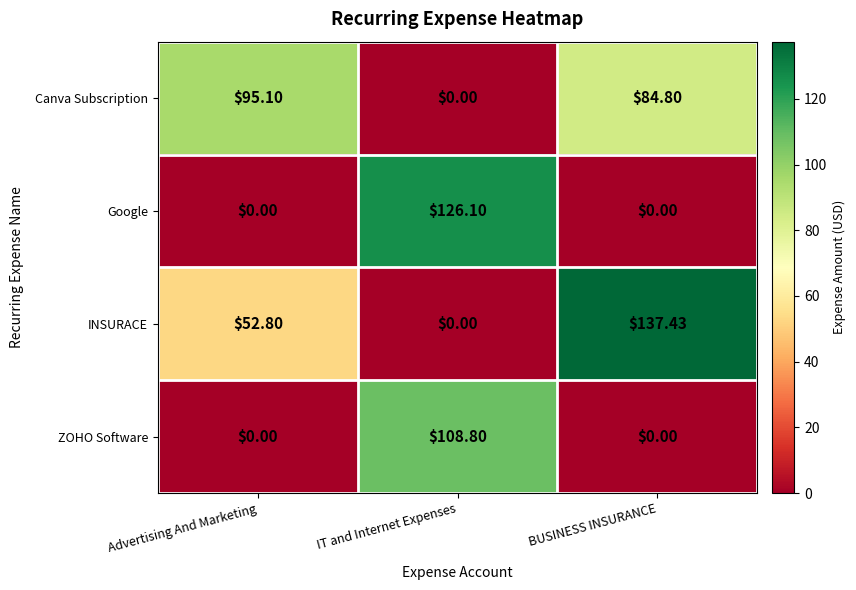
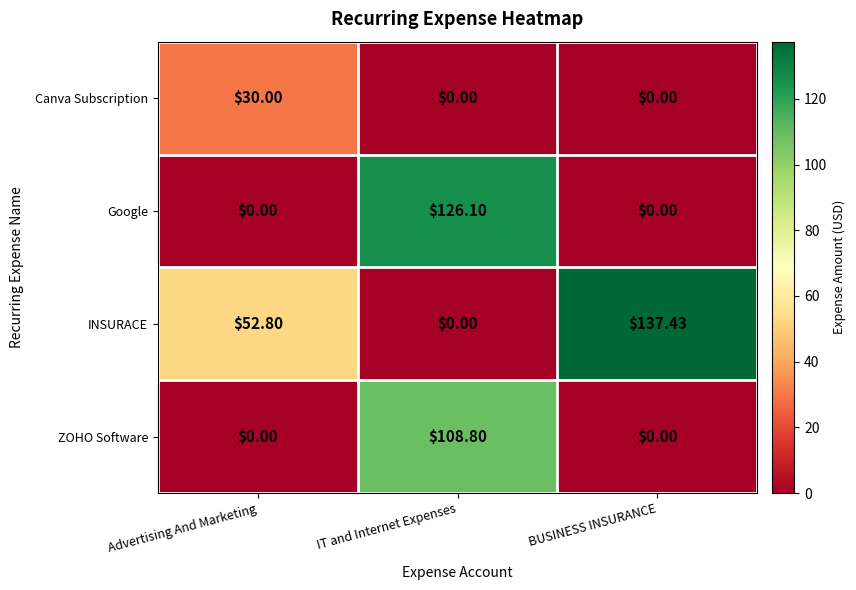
Canva Subscription, Advertising And Marketing: $95.10 -> $30.00
Canva Subscription, BUSINESS INSURANCE: $84.80 -> $0.00
